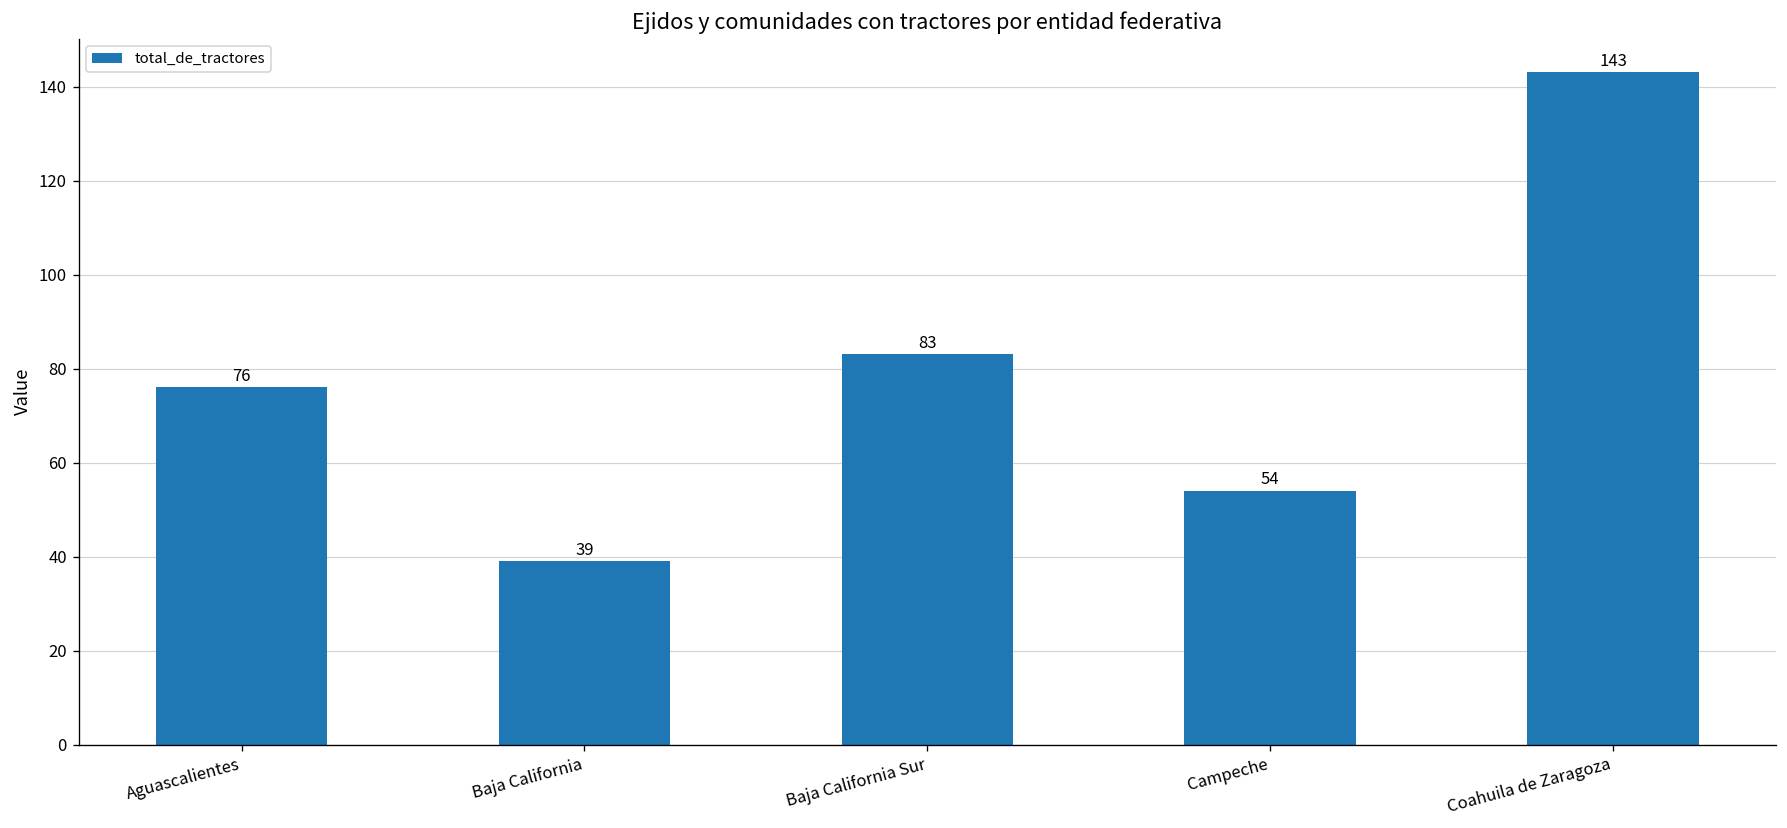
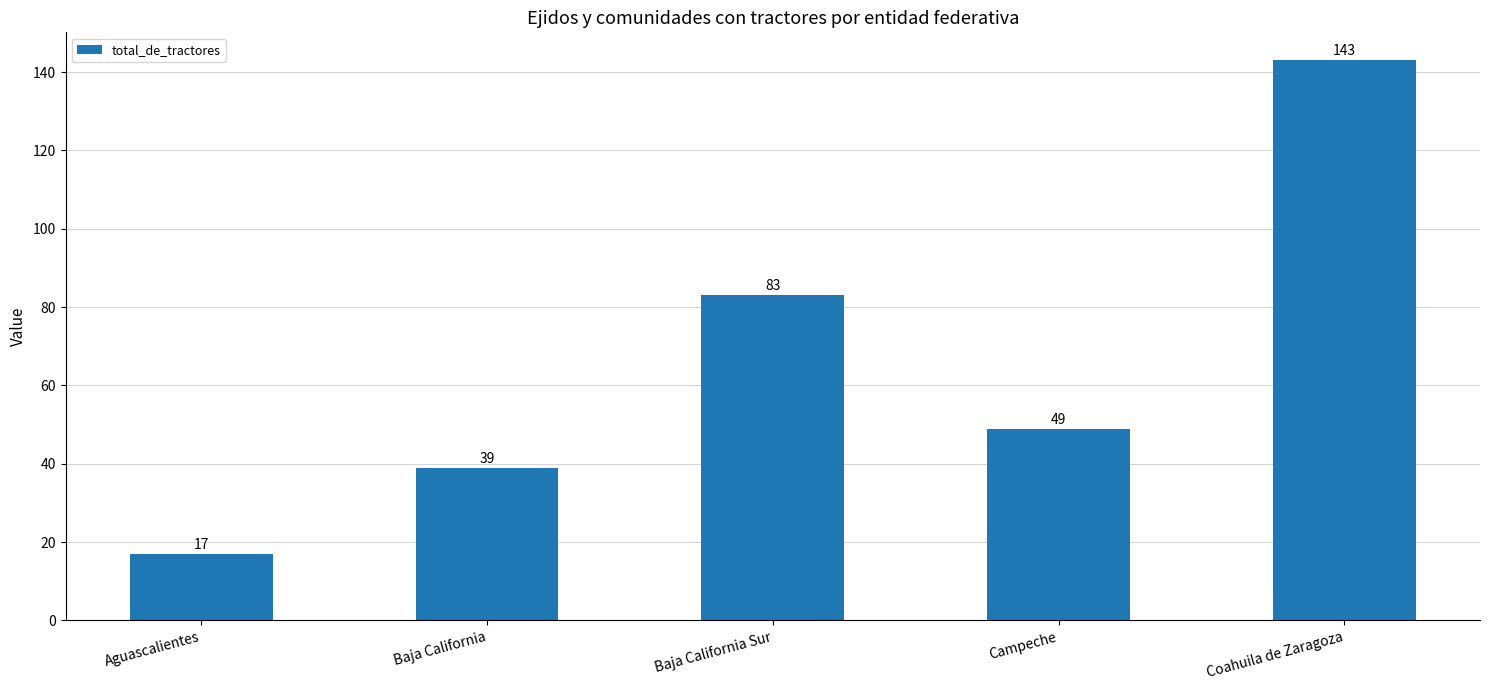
Aguascalientes: 76 -> 17
Campeche: 54 -> 49
